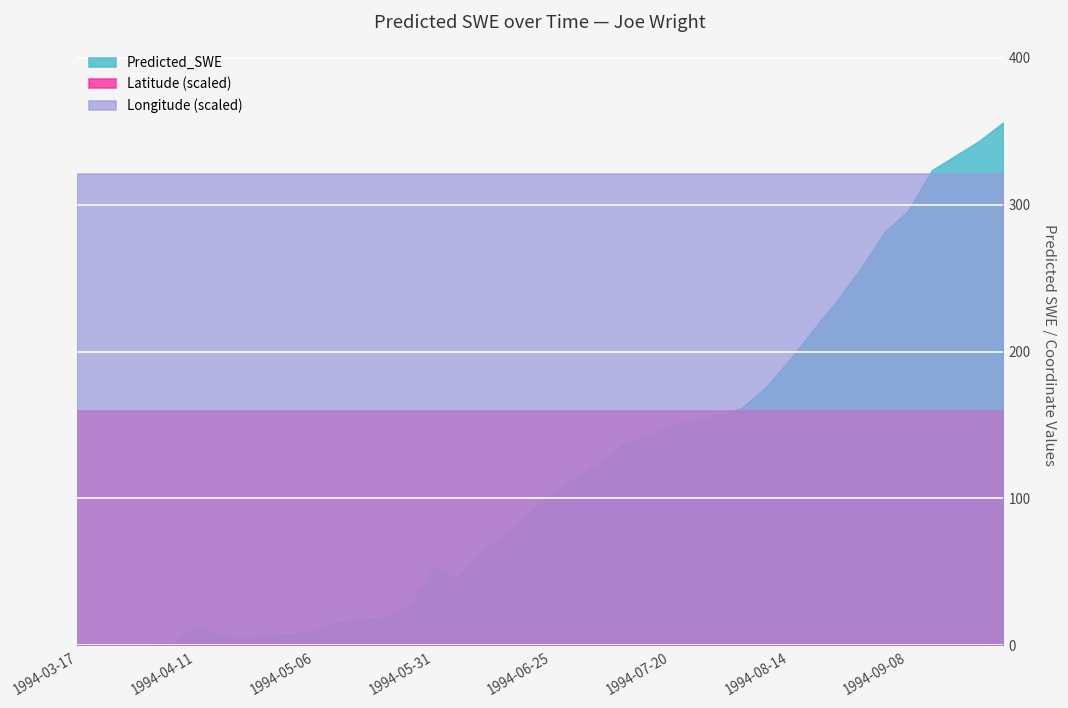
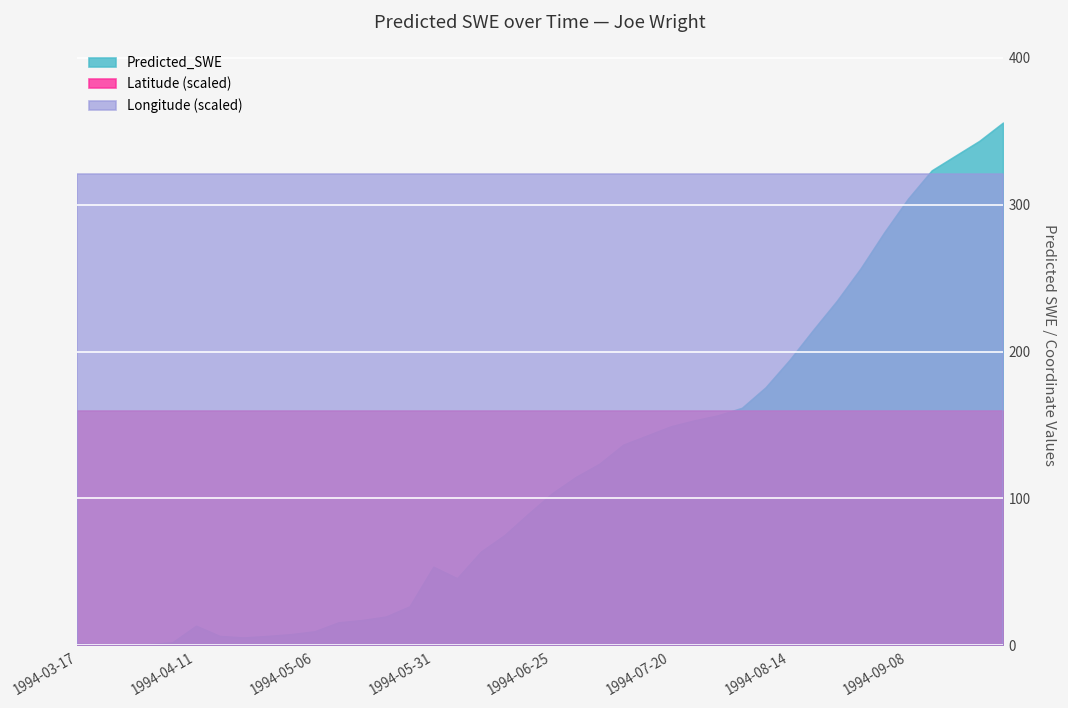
Predicted_SWE, 1994-09-08: 296 -> 304
